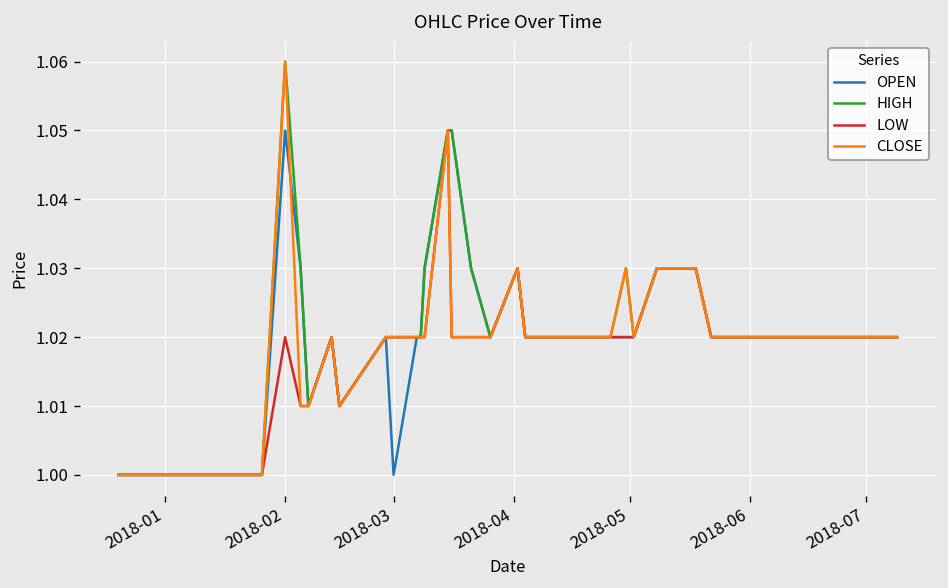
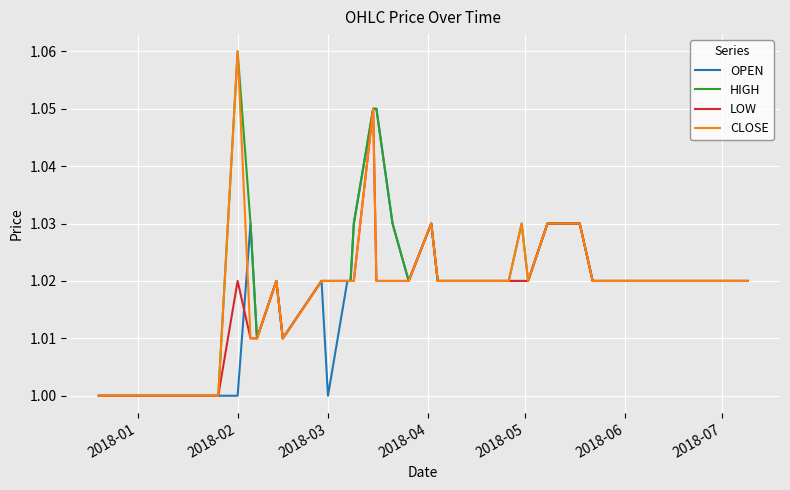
OPEN, 2018-02: 1.05 -> 1.00
